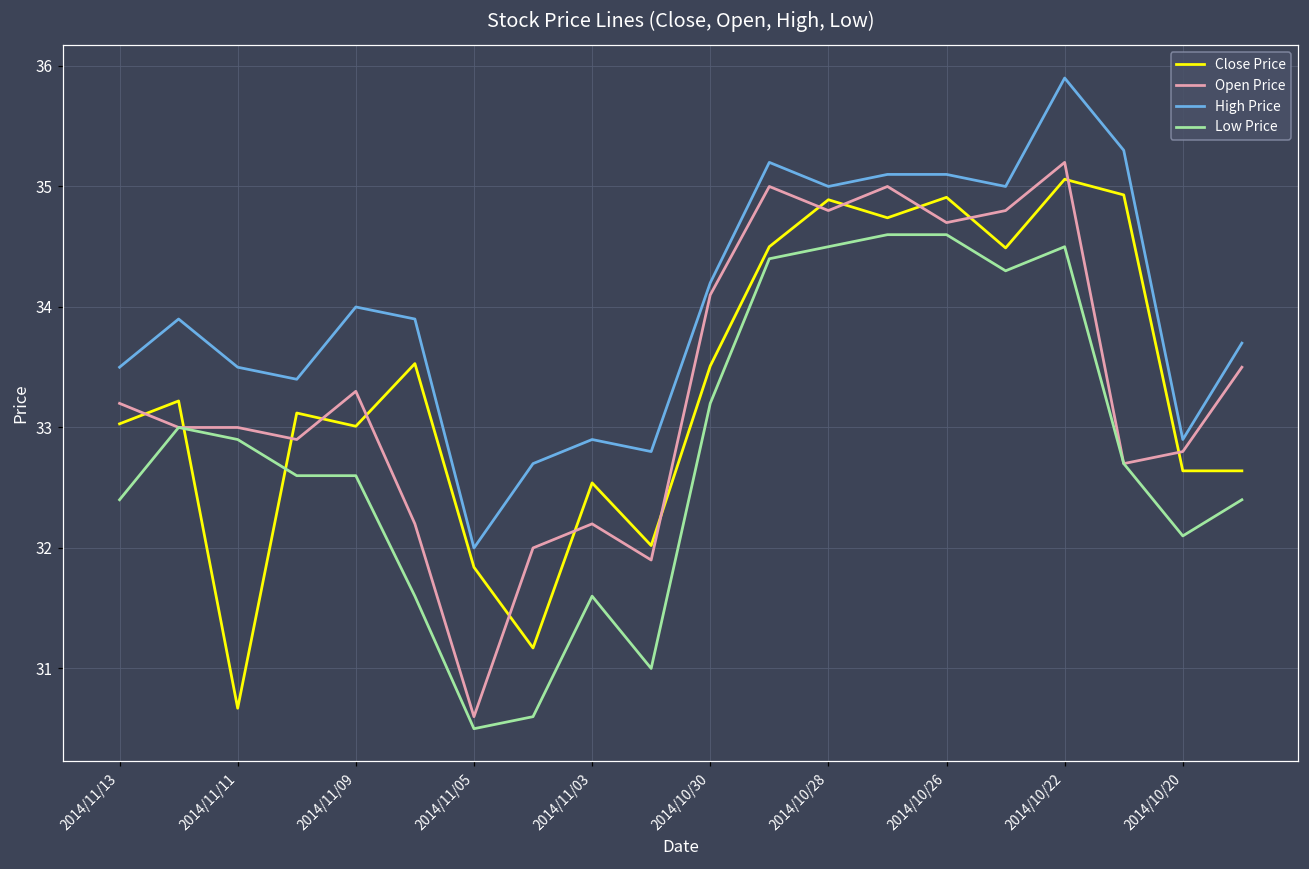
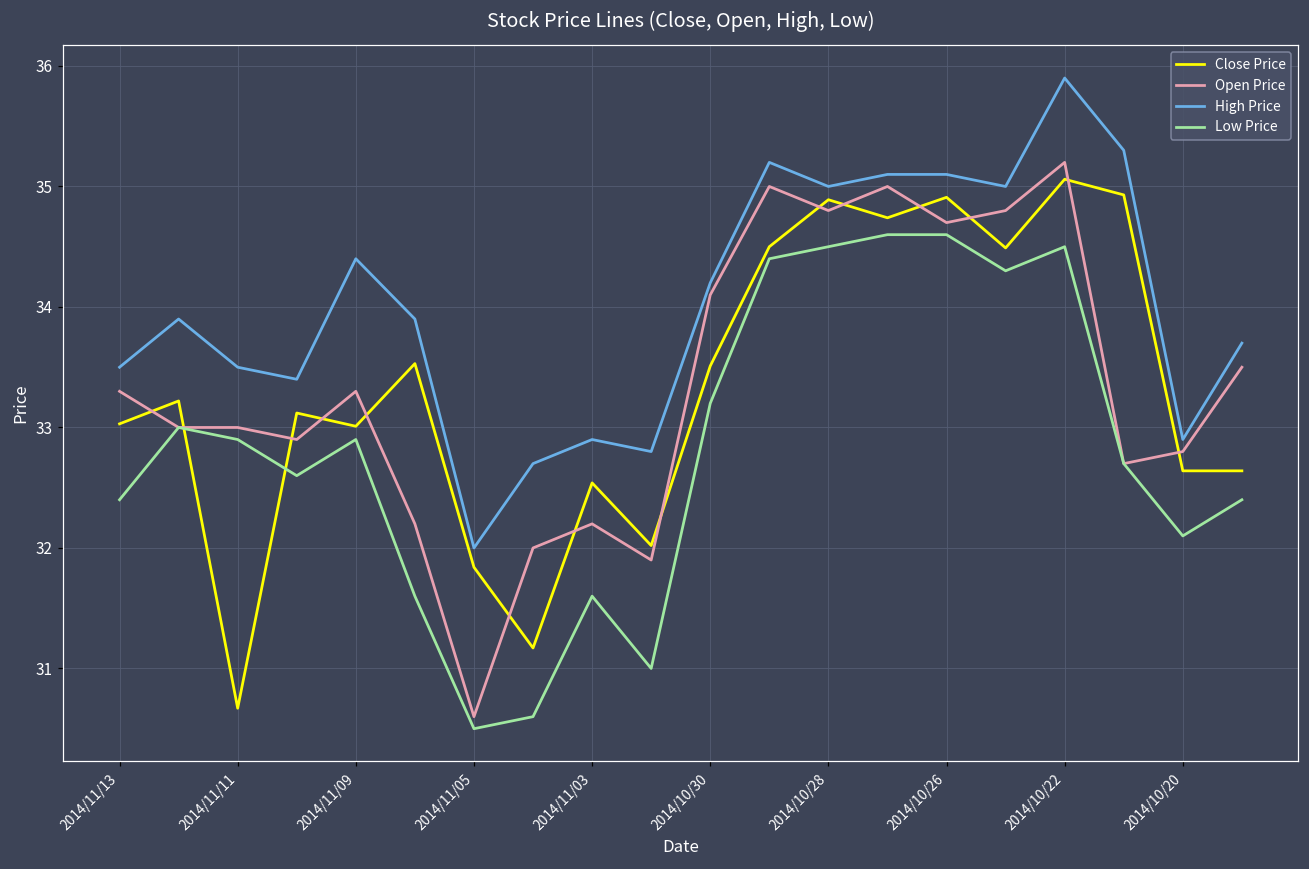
Open Price, 2014/11/13: 33.2 -> 33.3
High Price, 2014/11/09: 34.0 -> 34.4
Low Price, 2014/11/09: 32.6 -> 32.9
